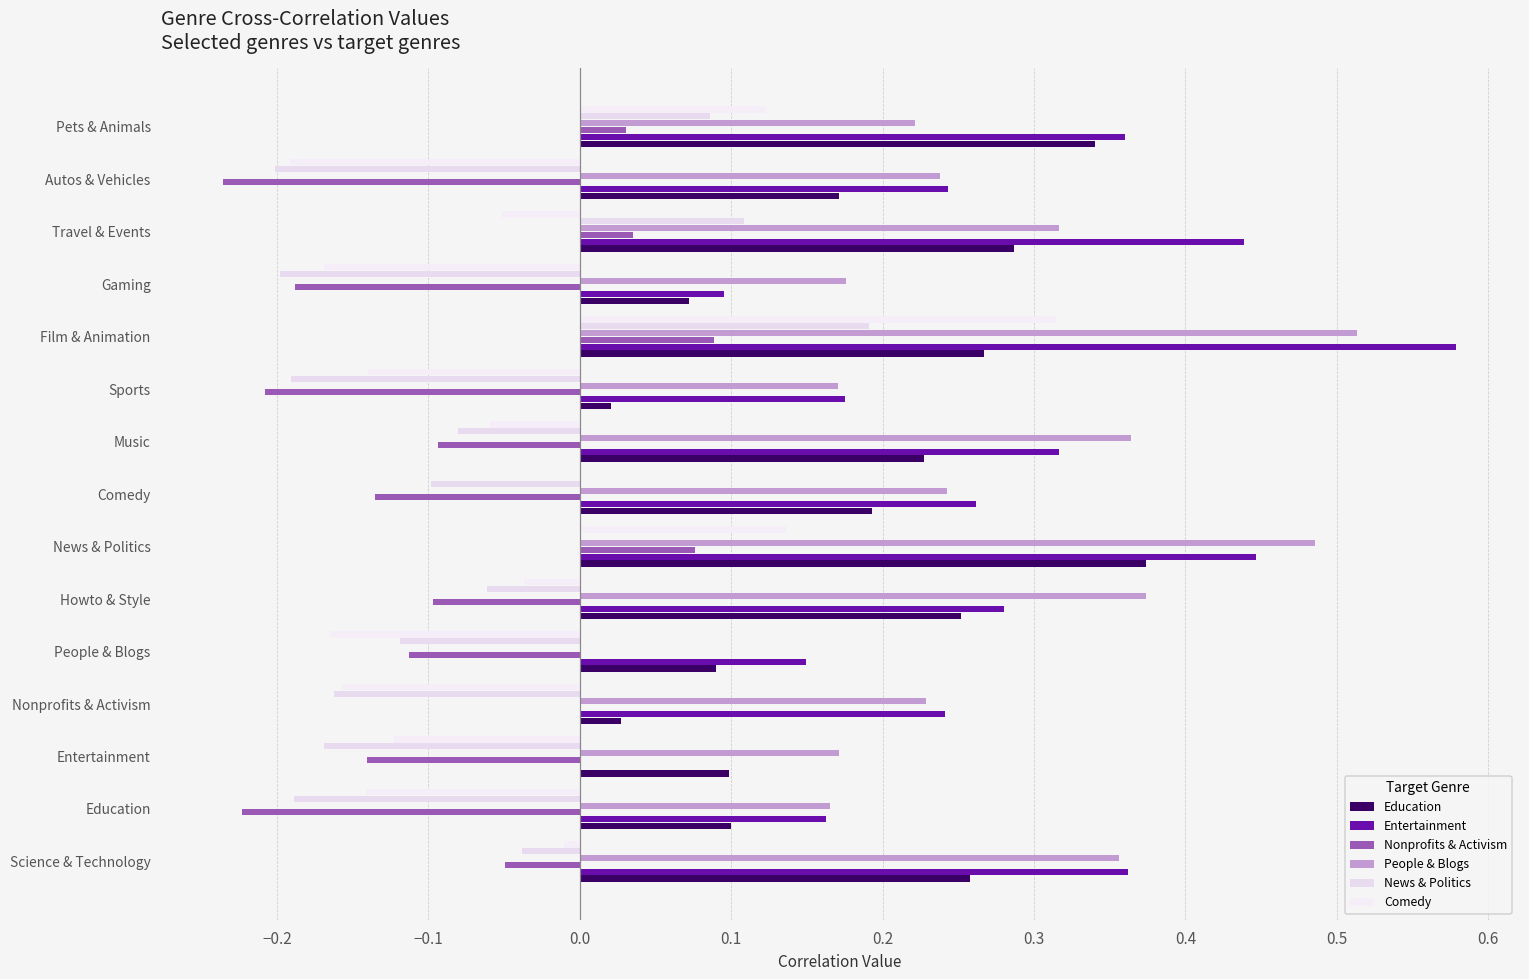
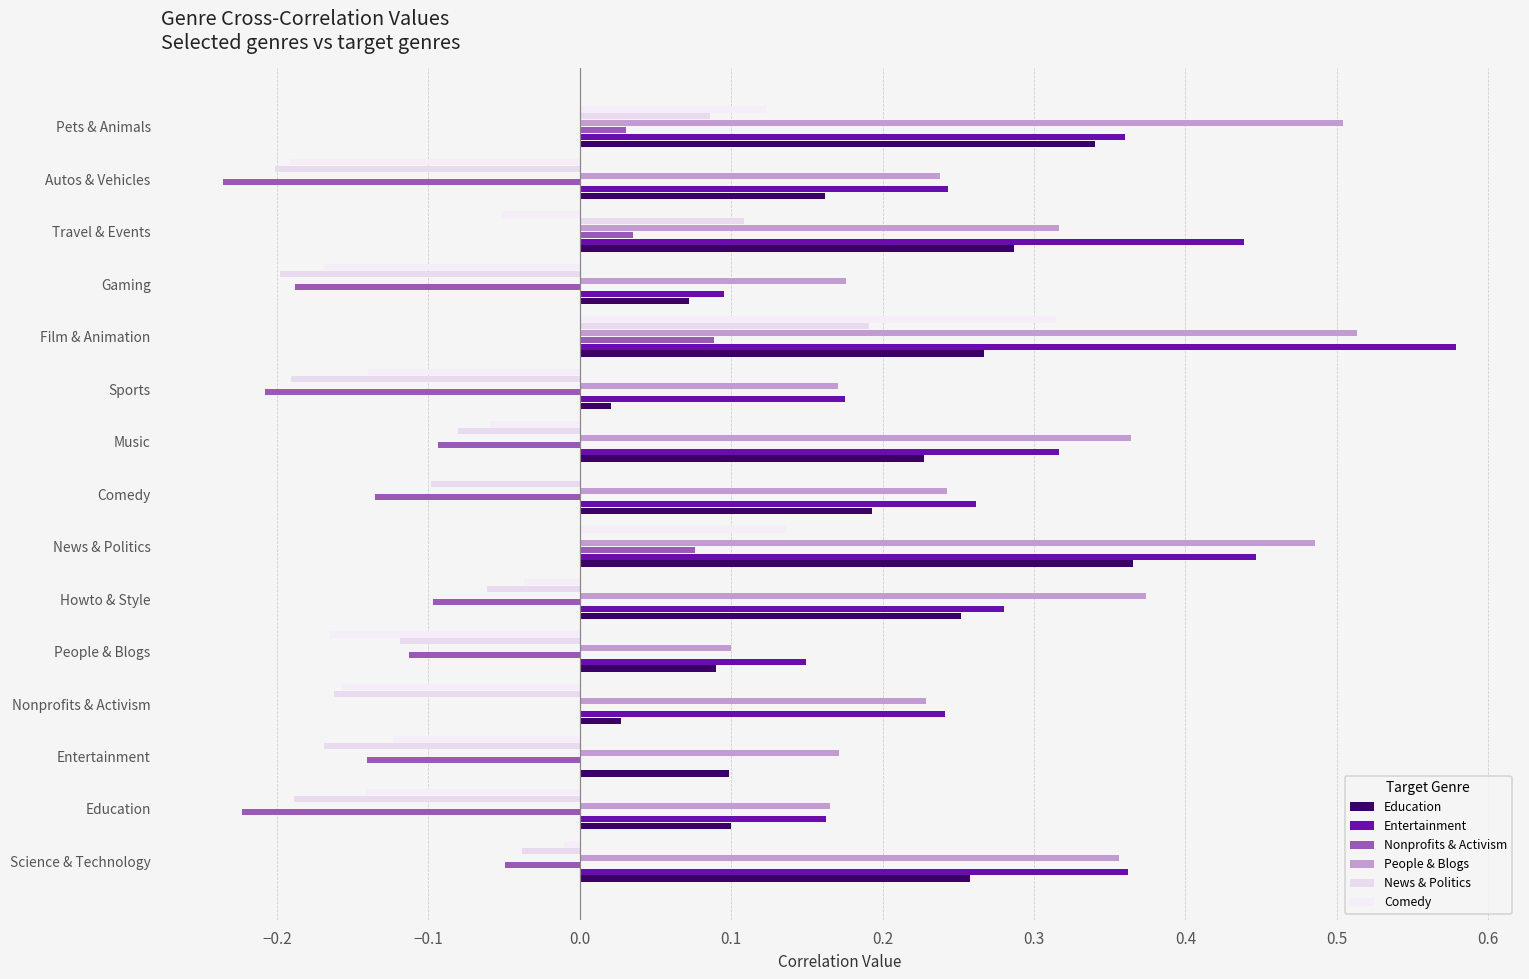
People & Blogs, Pets & Animals: 0.222 -> 0.504
Education, Autos & Vehicles: 0.171 -> 0.162
Education, News & Politics: 0.374 -> 0.365
People & Blogs, People & Blogs: 0.0 -> 0.1
